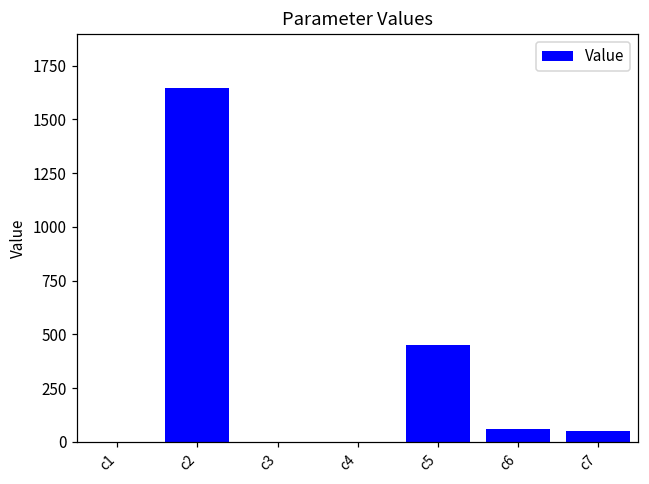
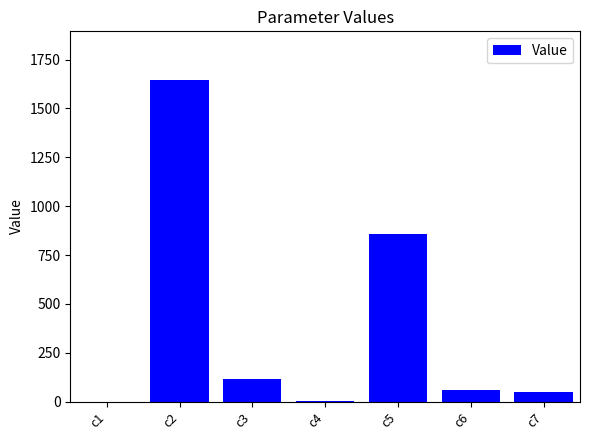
c3: 0 -> 120
c5: 450 -> 860
